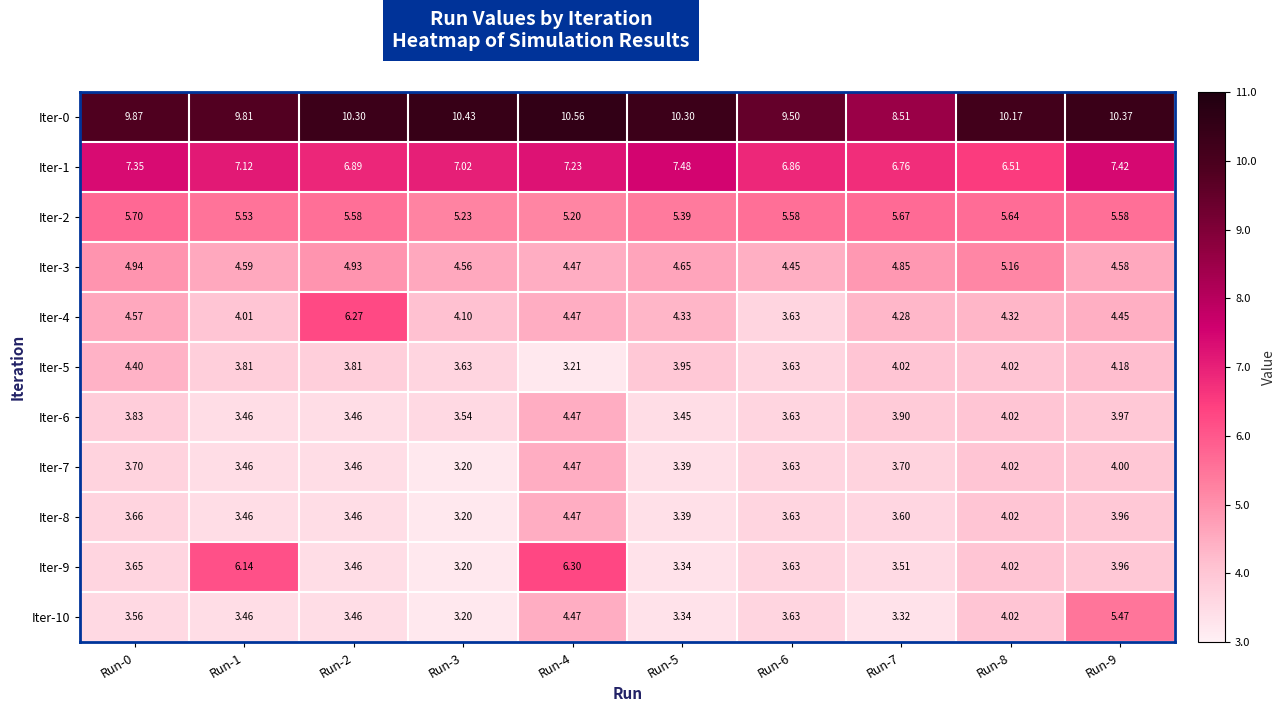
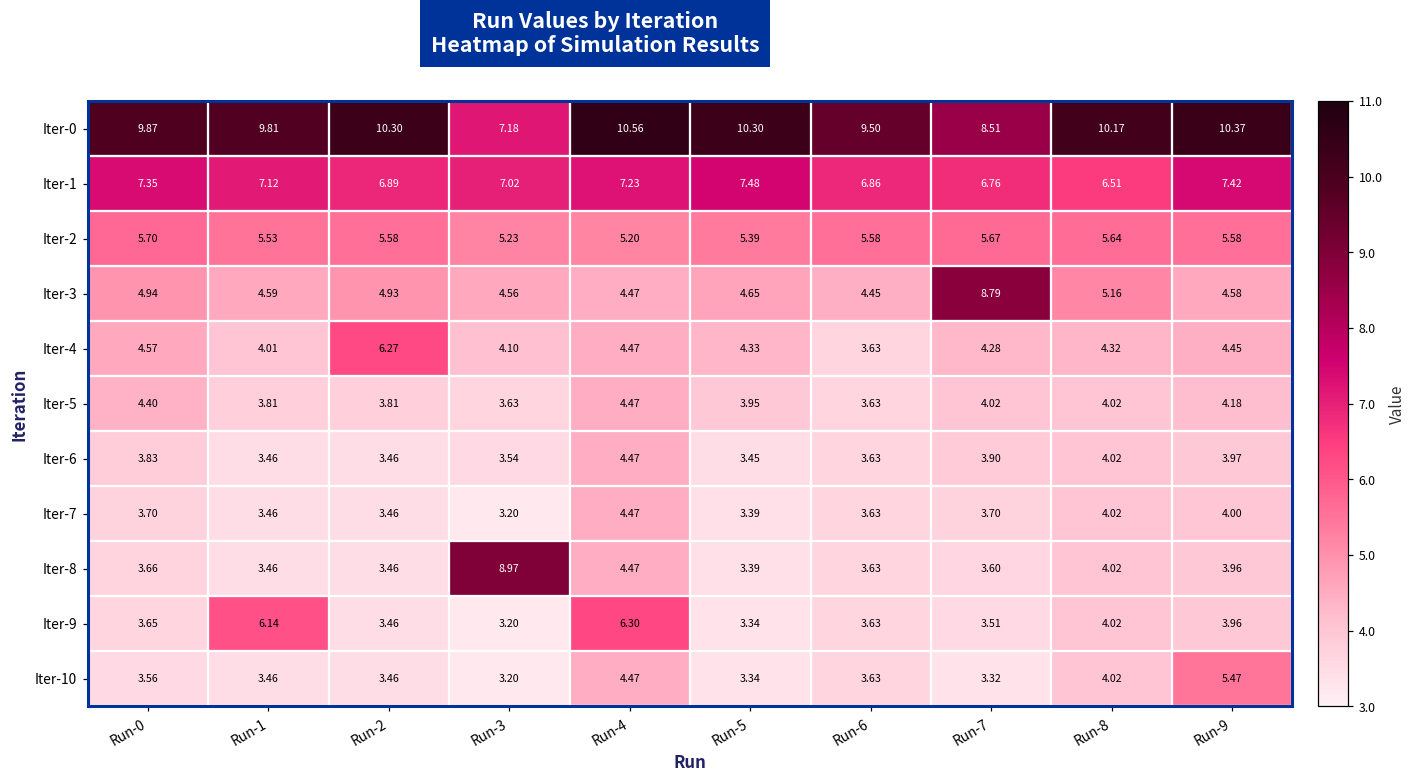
Iter-0, Run-3: 10.43 -> 7.18
Iter-3, Run-7: 4.85 -> 8.79
Iter-5, Run-4: 3.21 -> 4.47
Iter-8, Run-3: 3.20 -> 8.97
